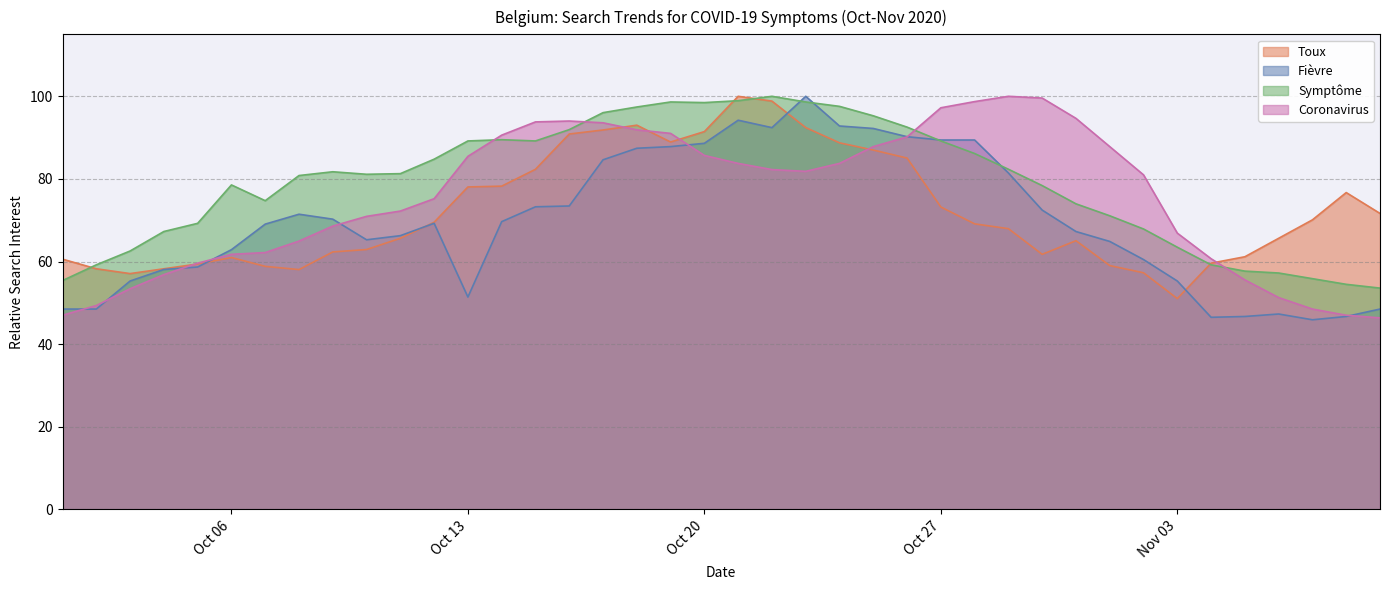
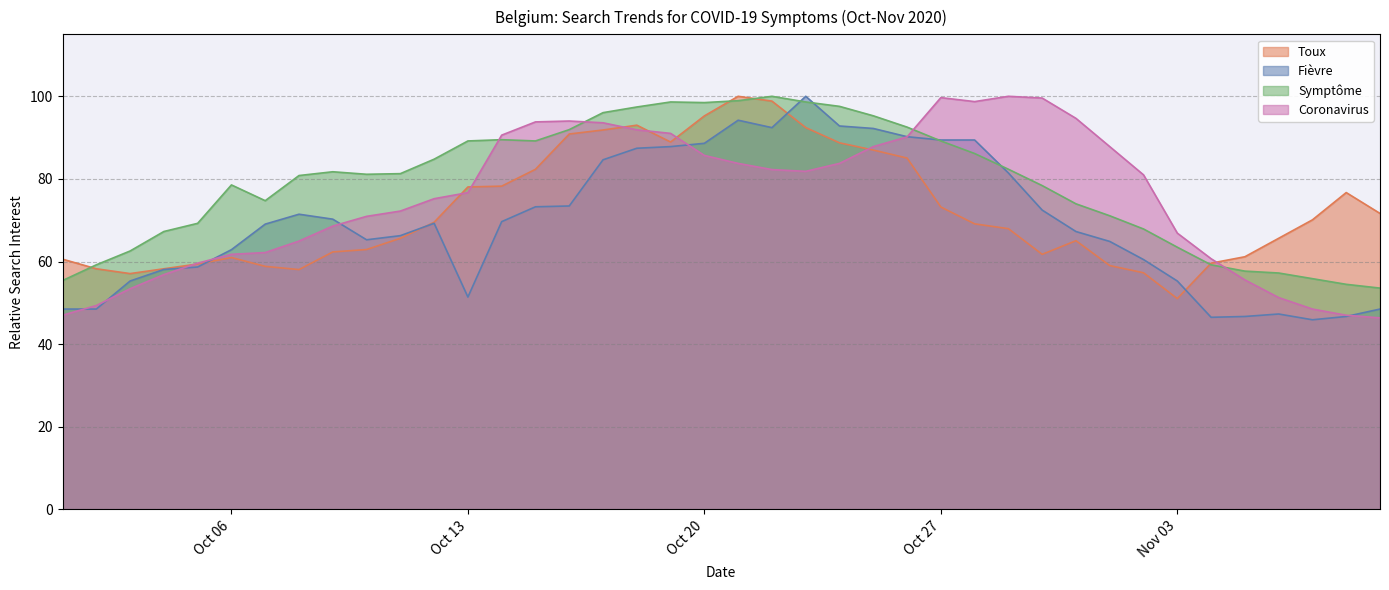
Coronavirus, Oct 13: 85 -> 77
Toux, Oct 20: 91 -> 95
Coronavirus, Oct 27: 97 -> 100
